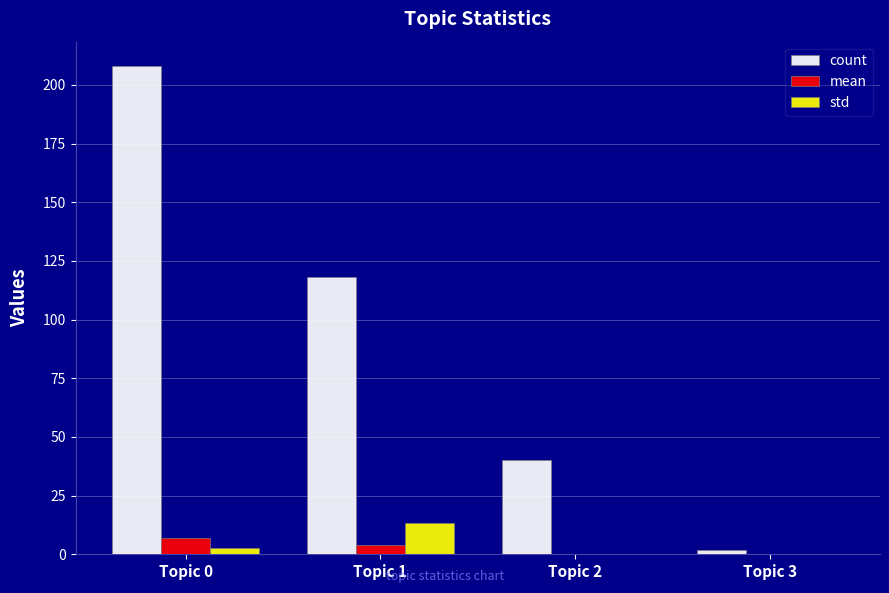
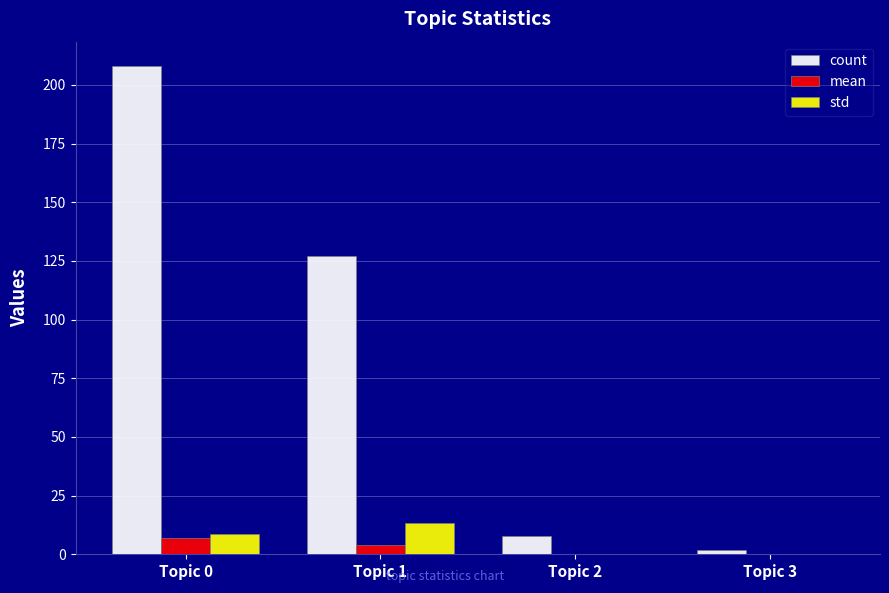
std, Topic 0: 3 -> 9
count, Topic 1: 118 -> 127
count, Topic 2: 40 -> 8
